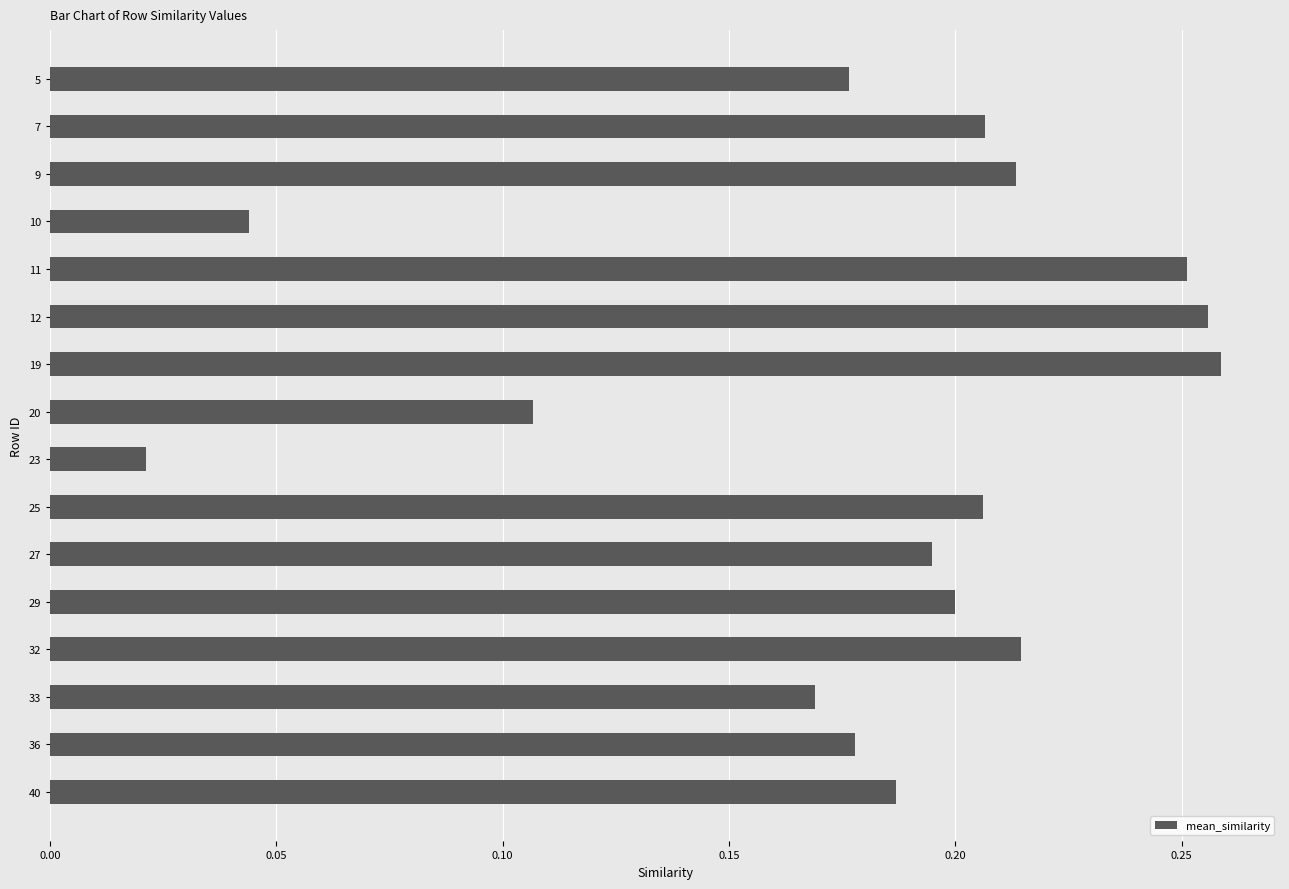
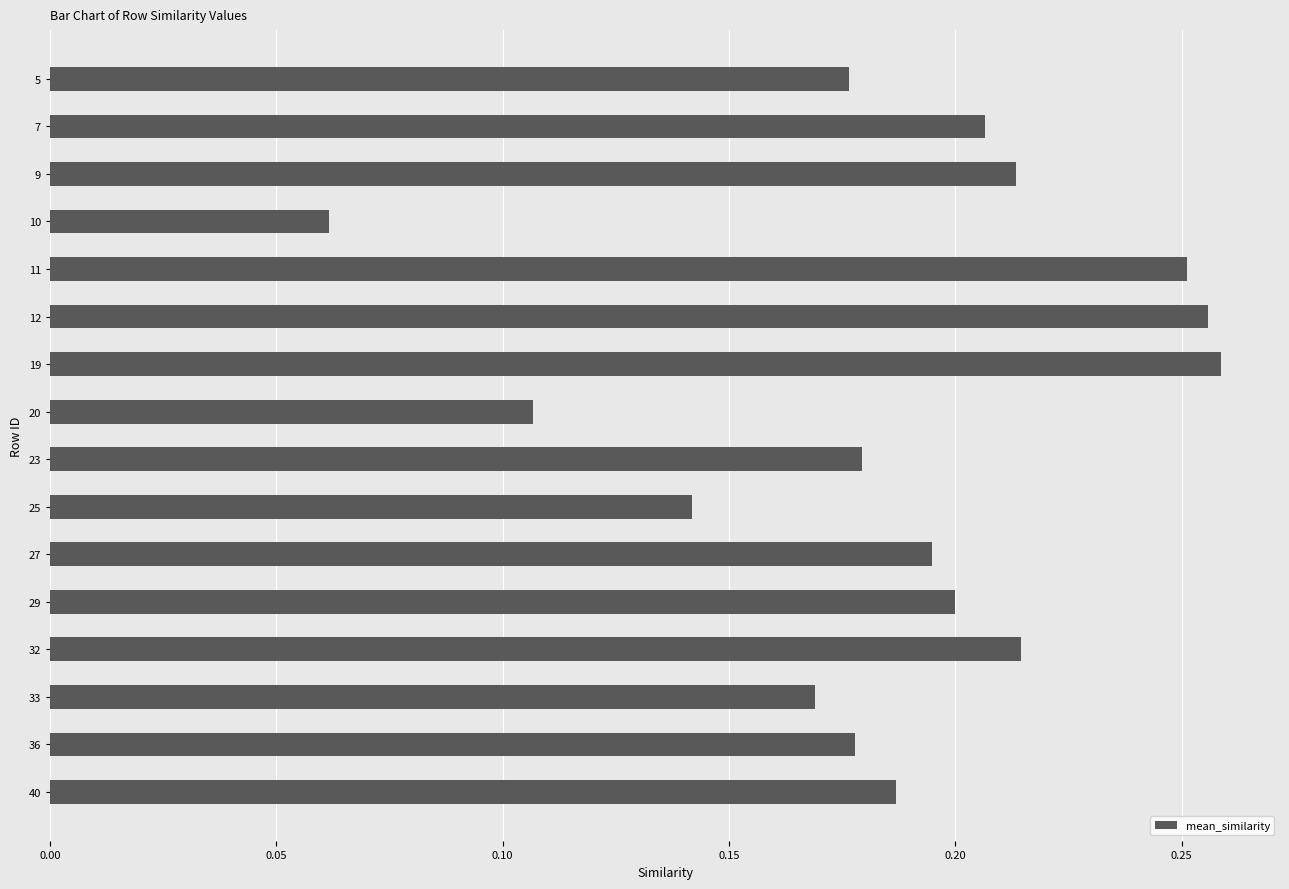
10: 0.044 -> 0.062
23: 0.021 -> 0.179
25: 0.206 -> 0.142
